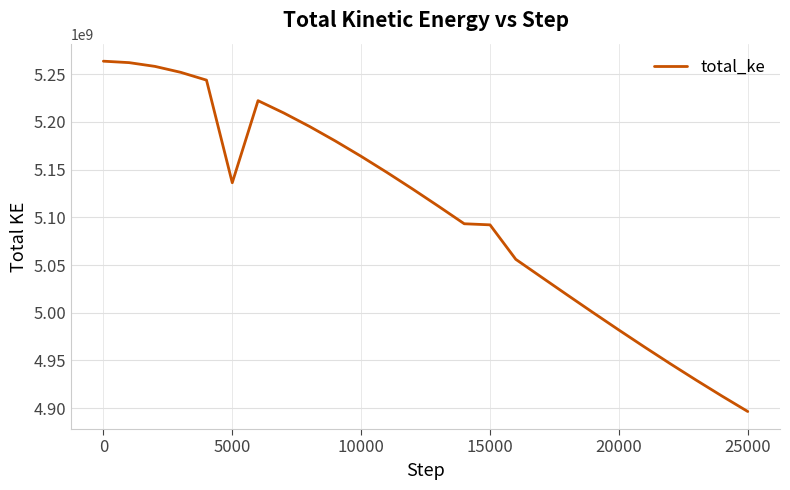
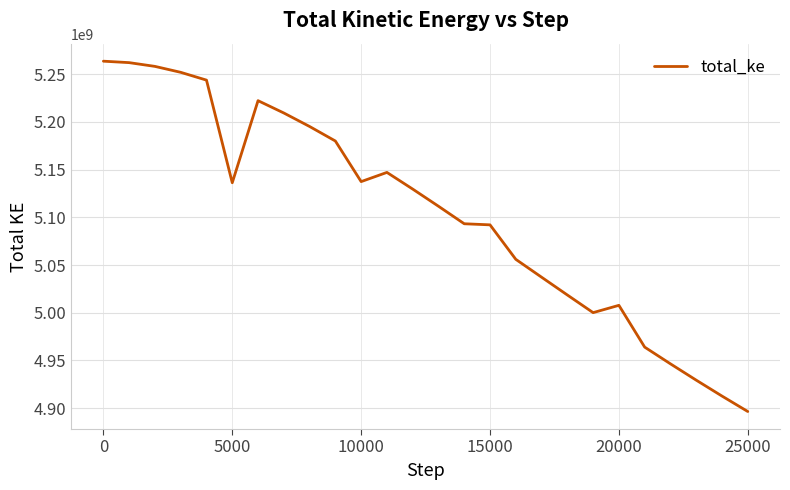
10000: 5160000000 -> 5140000000
20000: 4980000000 -> 5010000000
